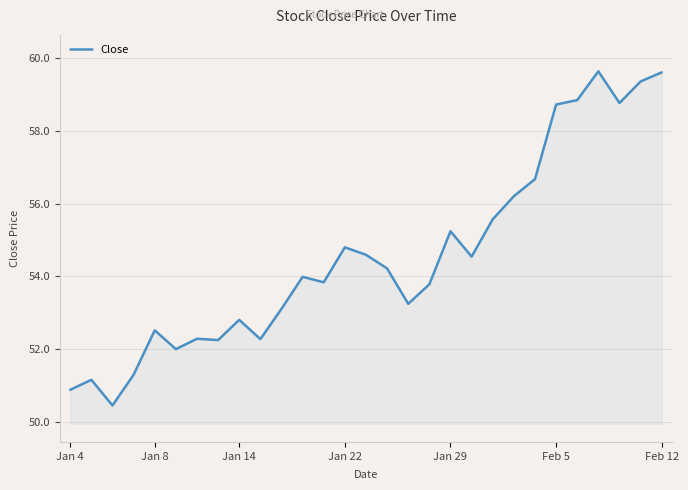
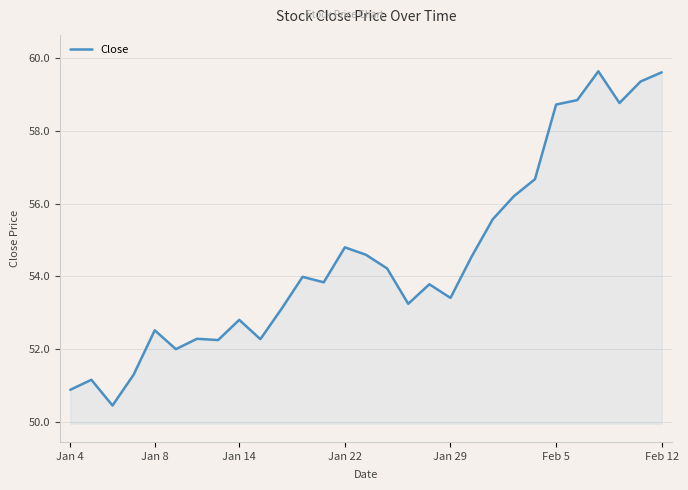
Jan 29: 55.2 -> 53.4
